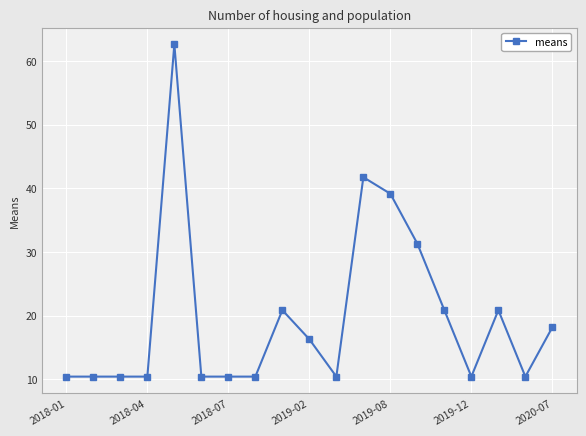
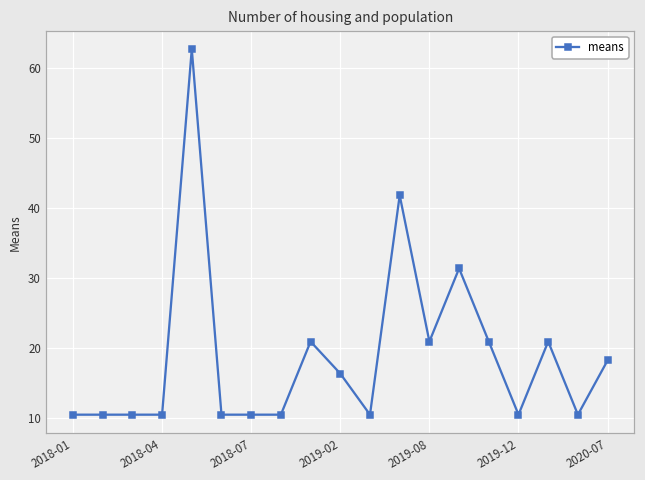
2019-08: 39 -> 21
